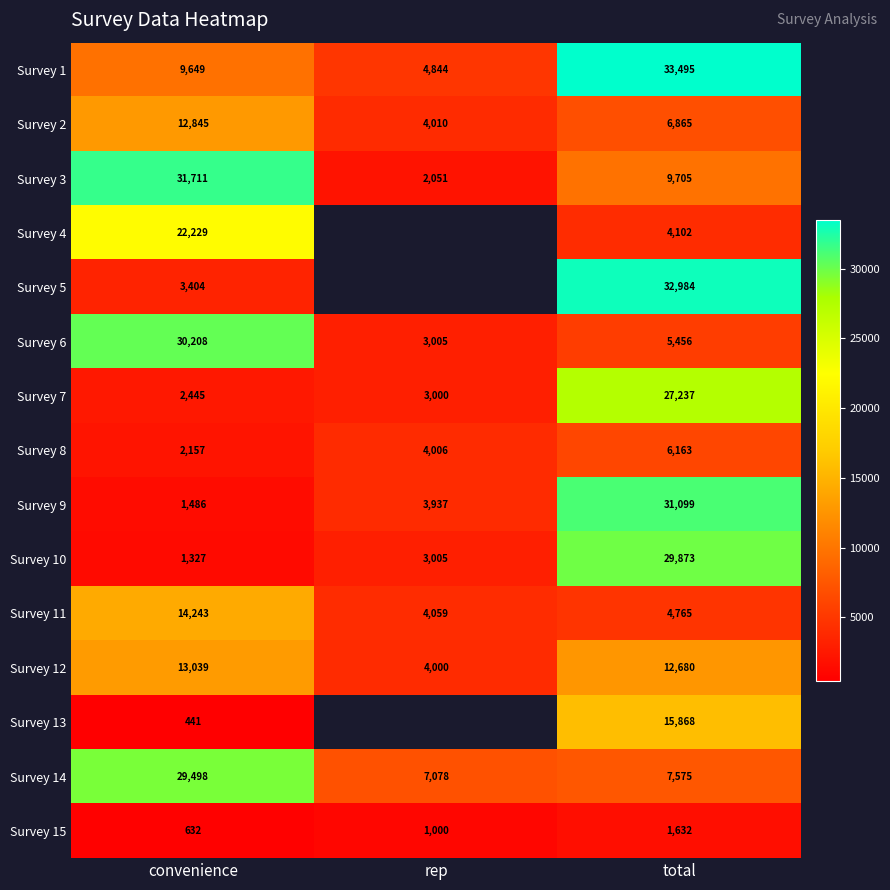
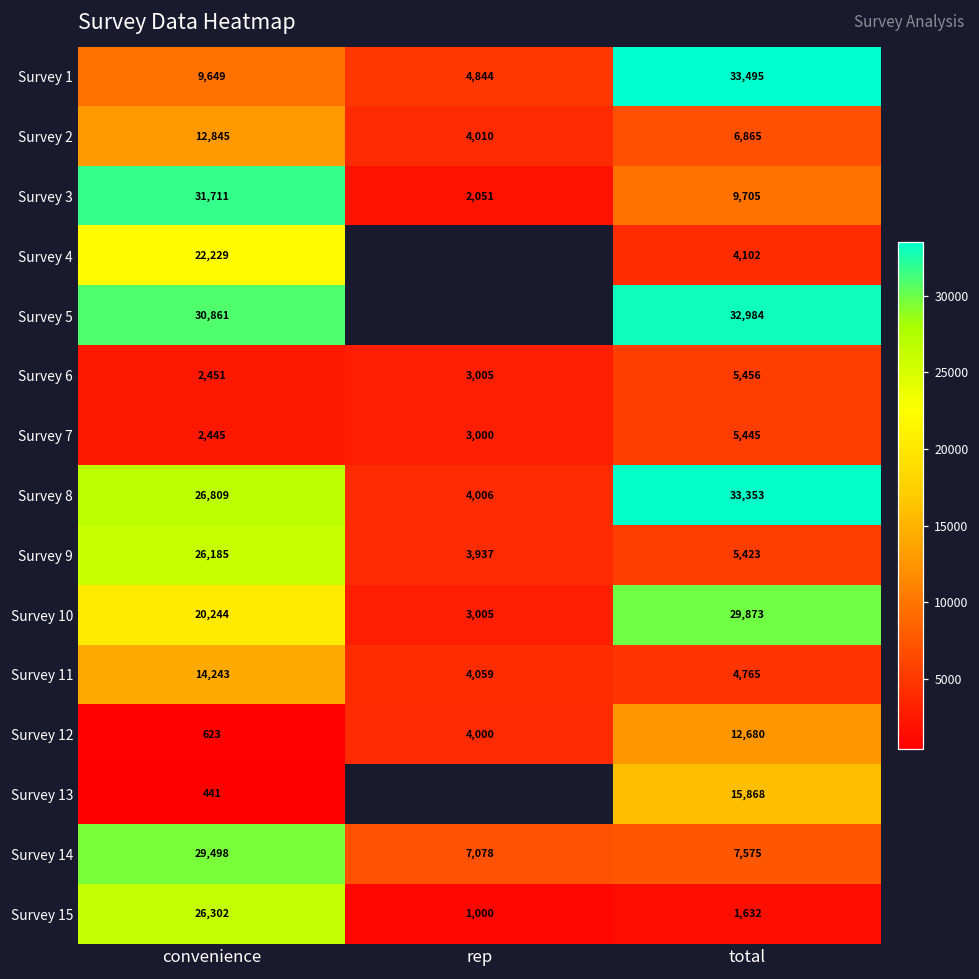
Survey 5, convenience: 3,404 -> 30,861
Survey 6, convenience: 30,208 -> 2,451
Survey 7, total: 27,237 -> 5,445
Survey 8, convenience: 2,157 -> 26,809
Survey 8, total: 6,163 -> 33,353
Survey 9, convenience: 1,486 -> 26,185
Survey 9, total: 31,099 -> 5,423
Survey 10, convenience: 1,327 -> 20,244
Survey 12, convenience: 13,039 -> 623
Survey 15, convenience: 632 -> 26,302
